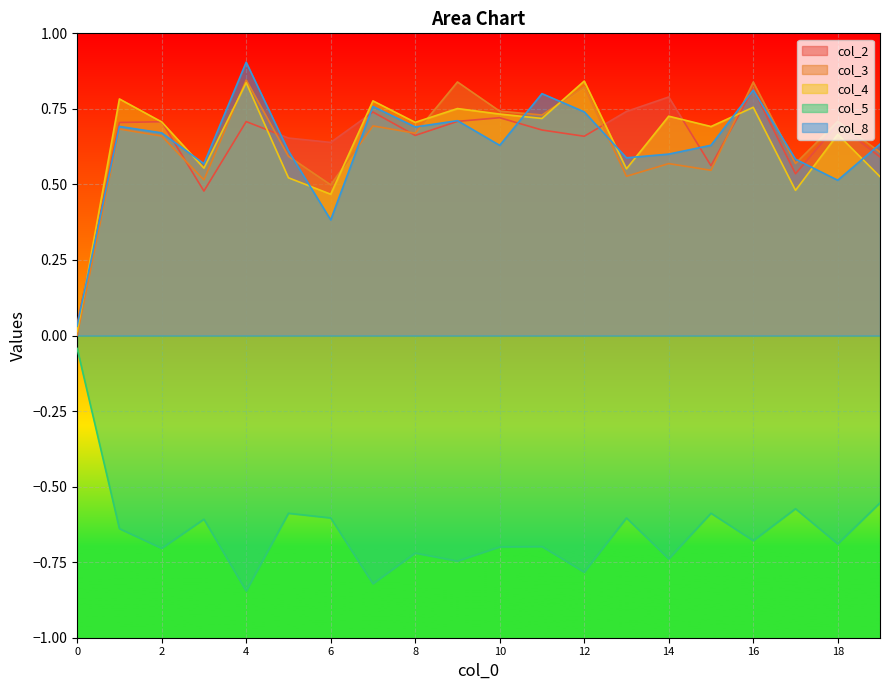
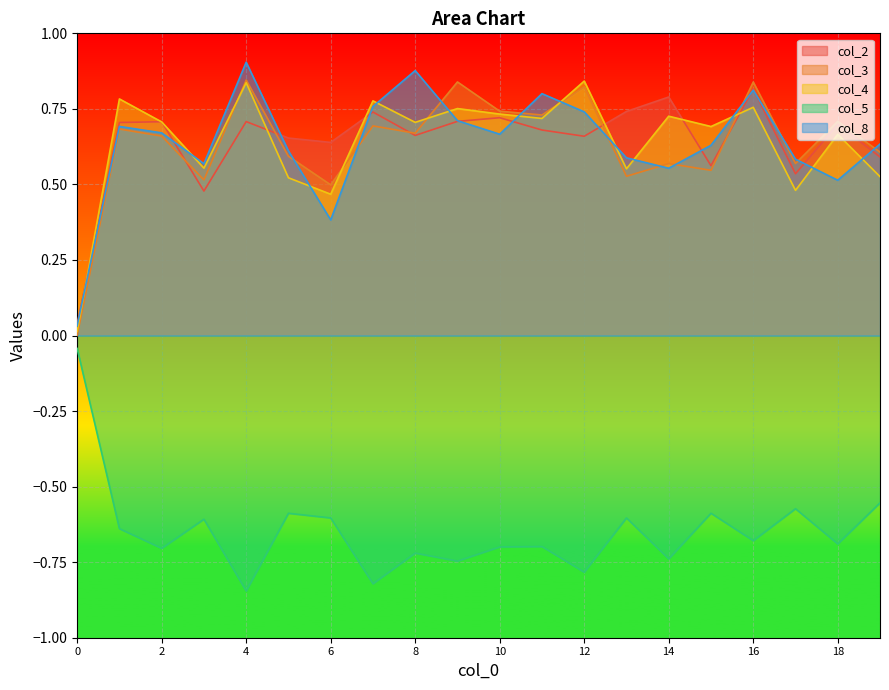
col_8, 8: 0.69 -> 0.88
col_8, 10: 0.63 -> 0.67
col_8, 14: 0.60 -> 0.55
